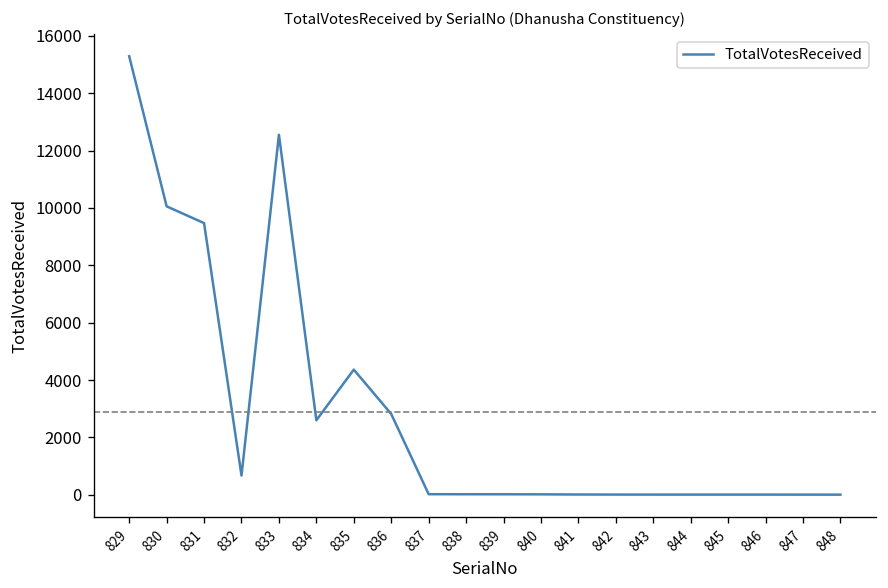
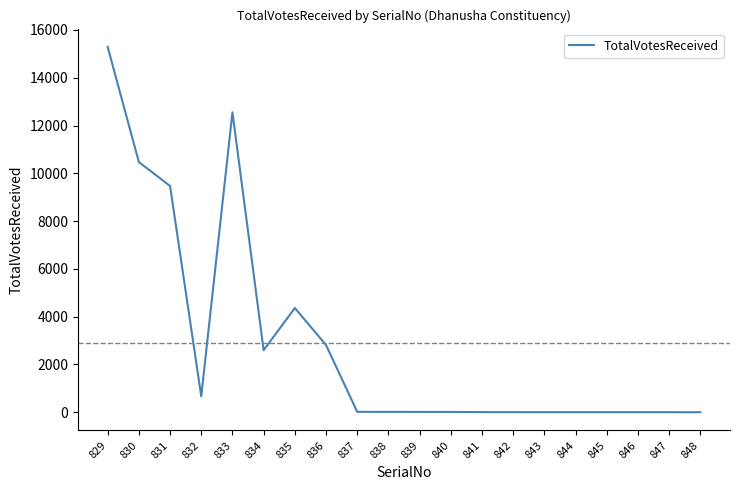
830: 10100 -> 10500
